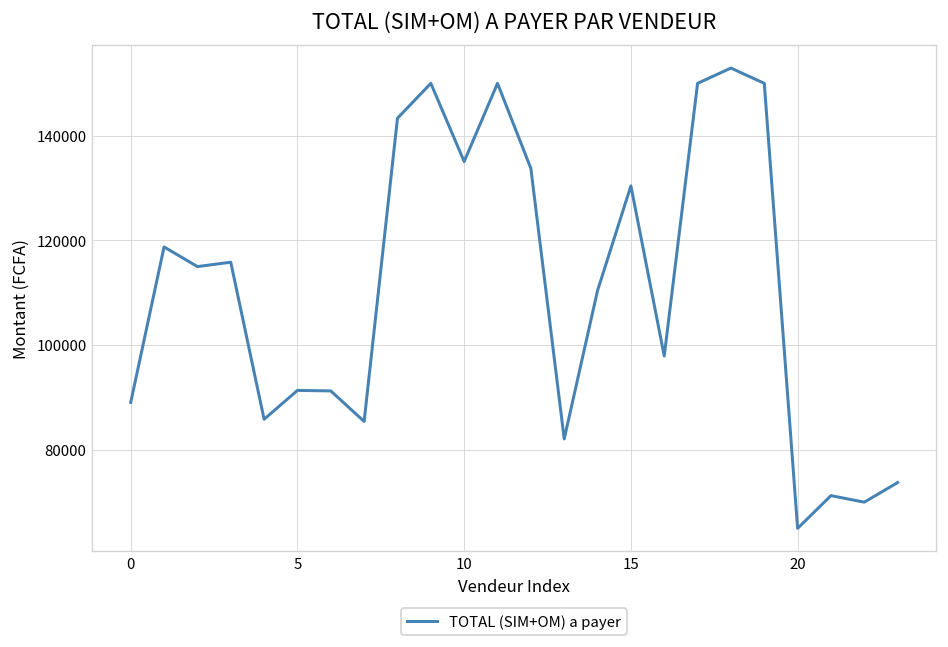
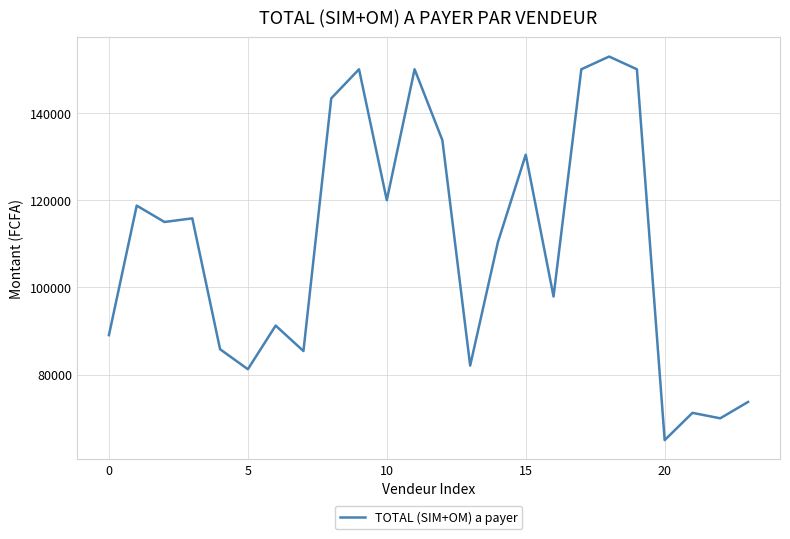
5: 91000 -> 81000
10: 135000 -> 120000
